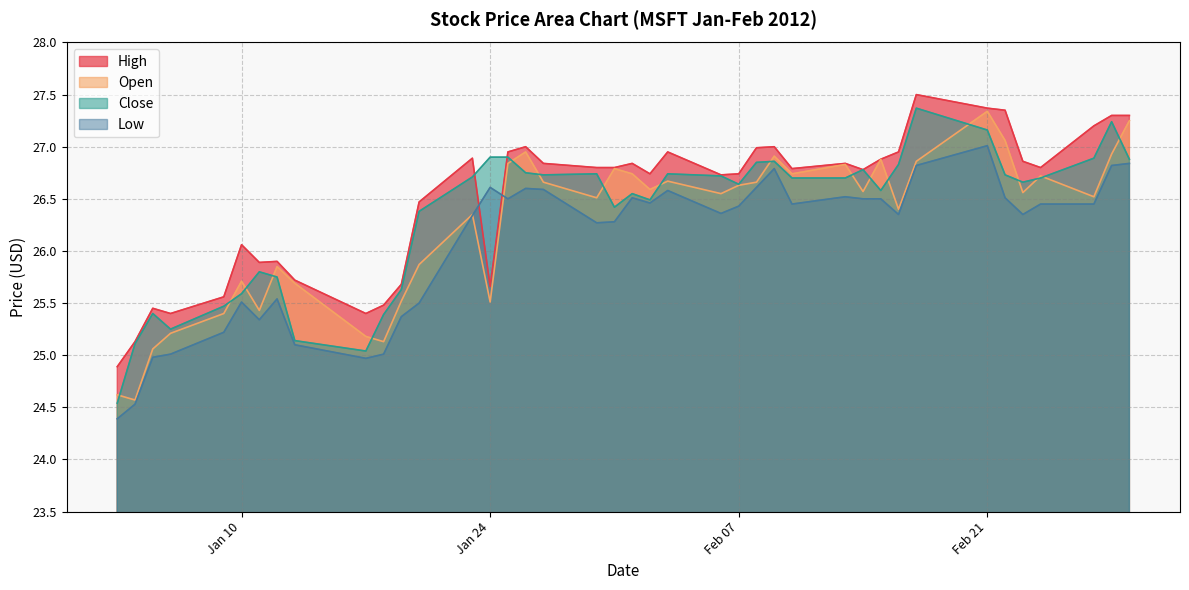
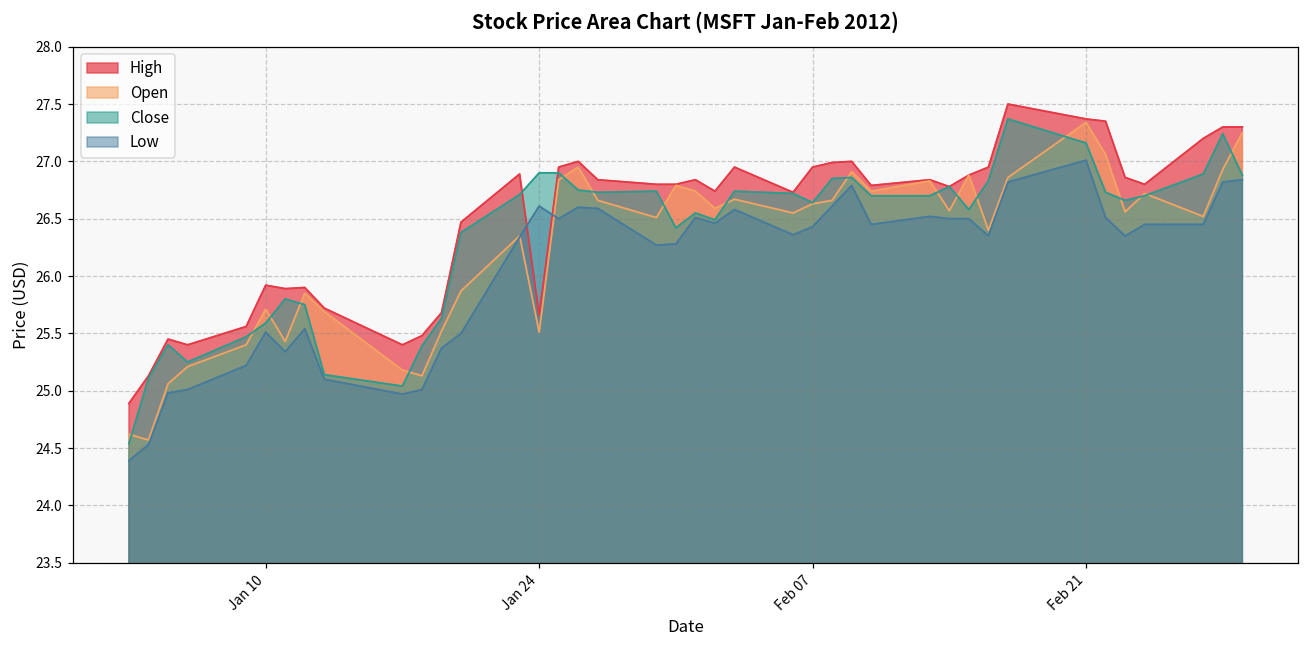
High, Jan 10: 26.06 -> 25.92
High, Feb 07: 26.74 -> 26.95
